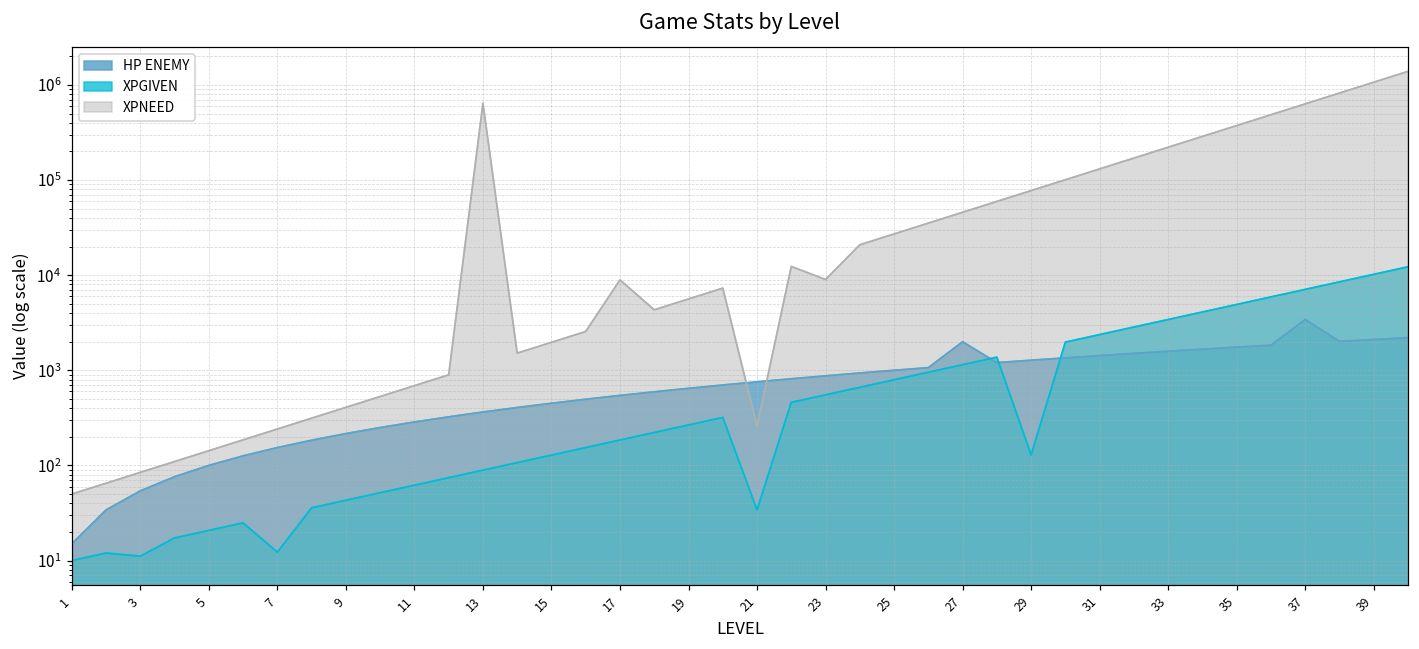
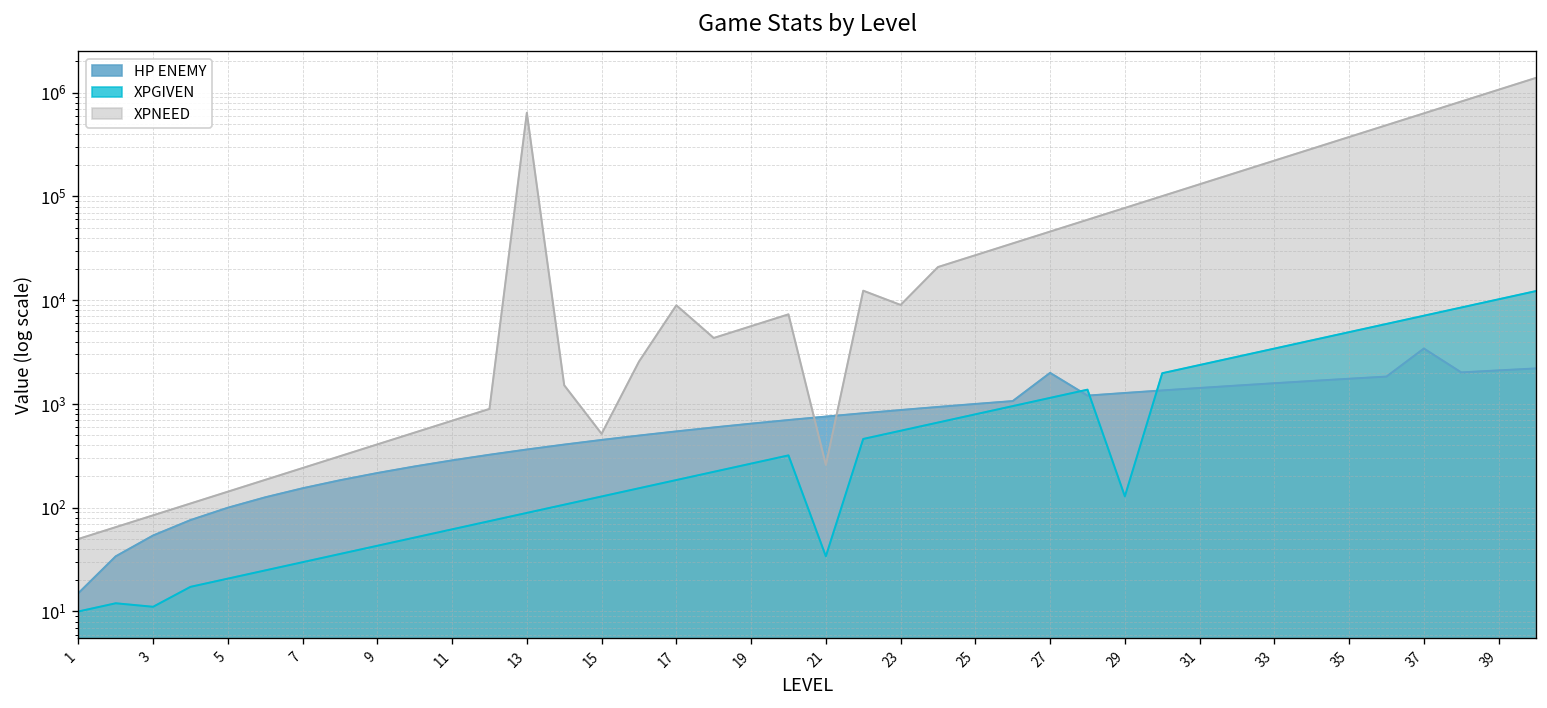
XPGIVEN, 7: 12 -> 30
XPNEED, 15: 2000 -> 500
